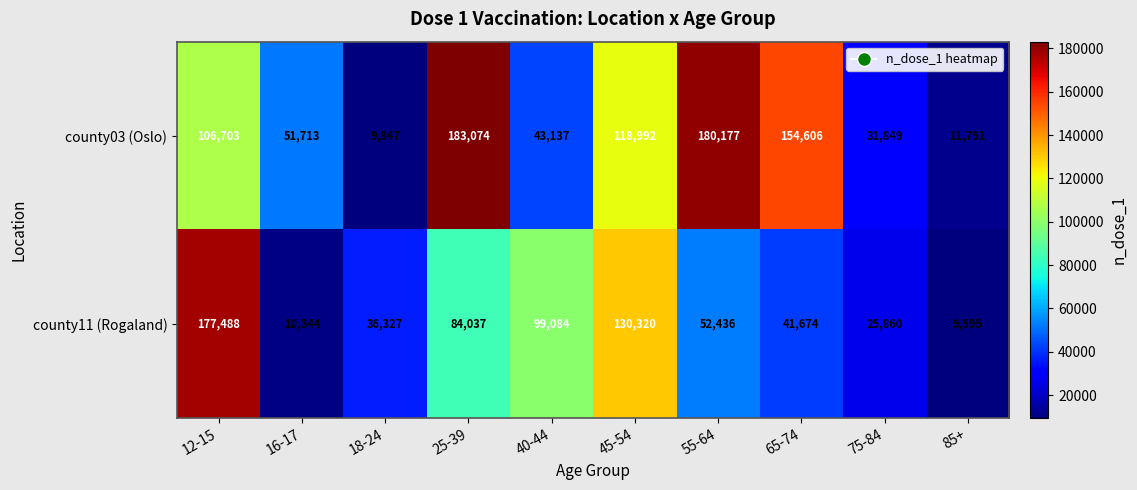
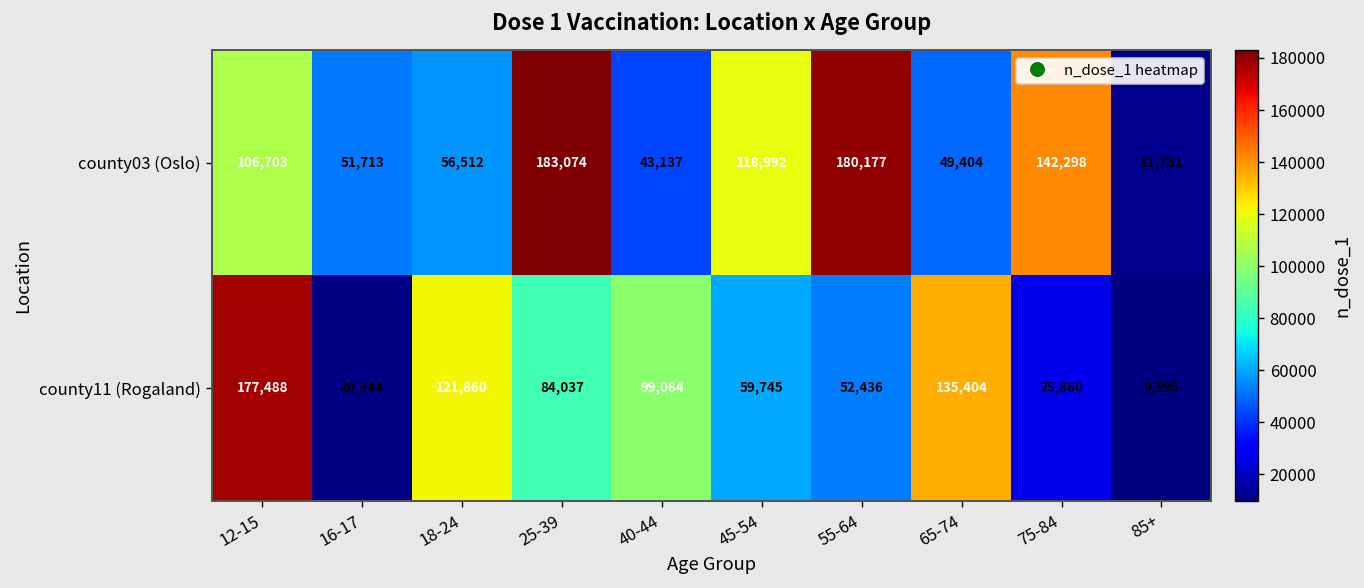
county03 (Oslo), 18-24: 9,847 -> 56,512
county03 (Oslo), 65-74: 154,606 -> 49,404
county03 (Oslo), 75-84: 31,849 -> 142,298
county11 (Rogaland), 18-24: 36,327 -> 121,860
county11 (Rogaland), 45-54: 130,320 -> 59,745
county11 (Rogaland), 65-74: 41,674 -> 135,404
